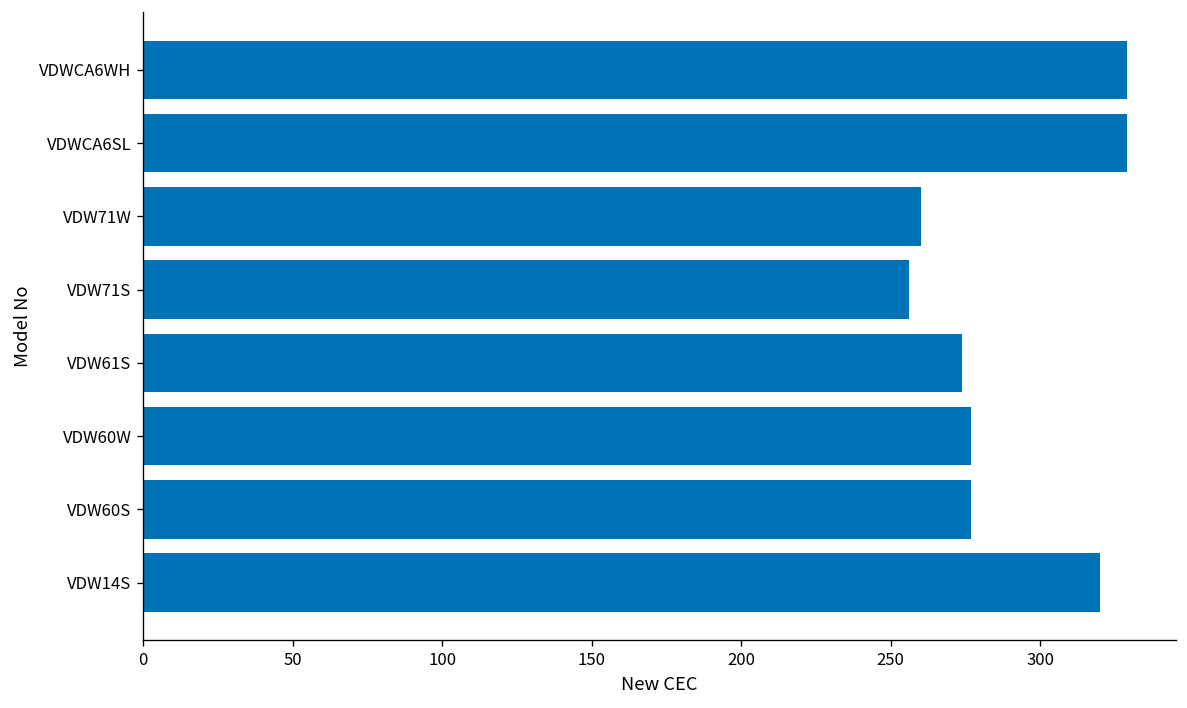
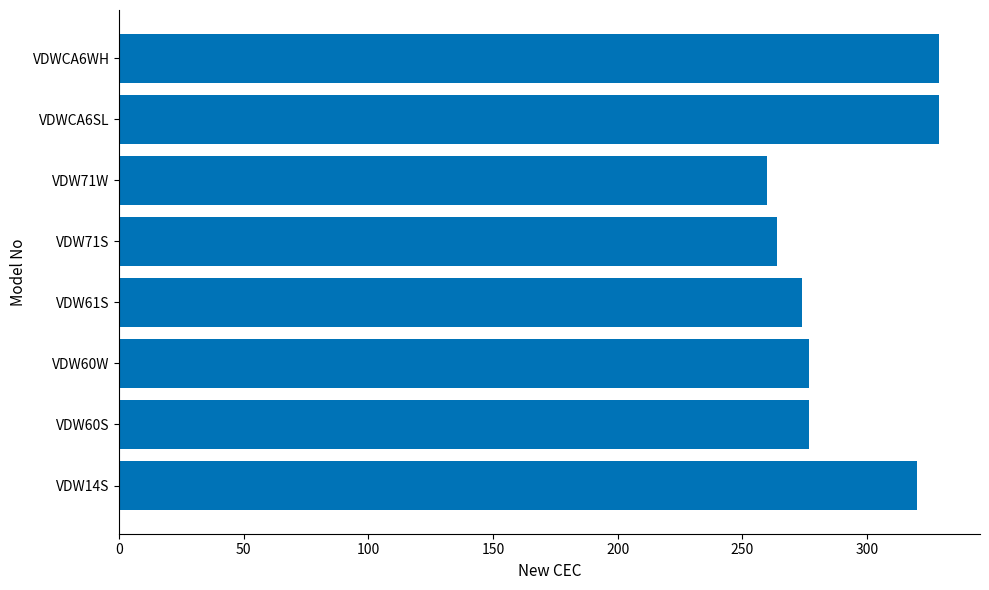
VDW71S: 256 -> 264
